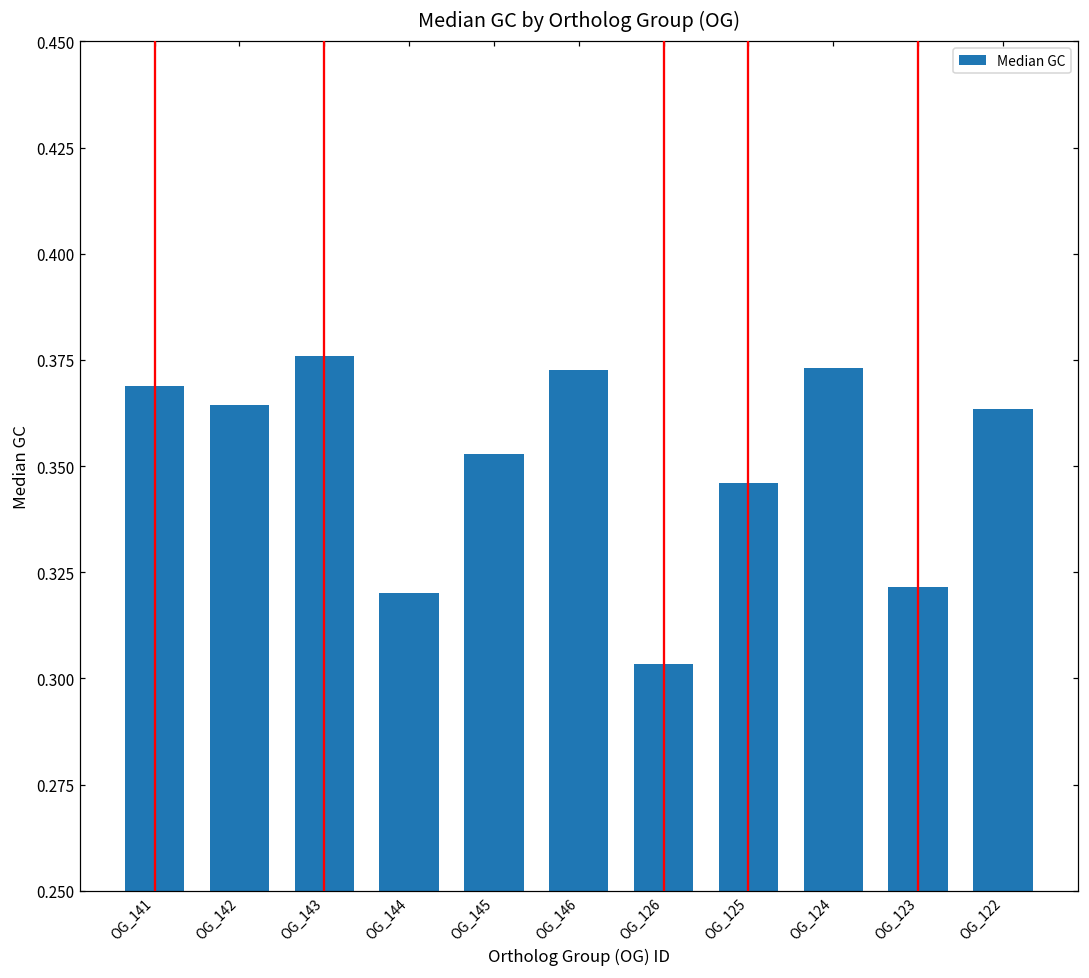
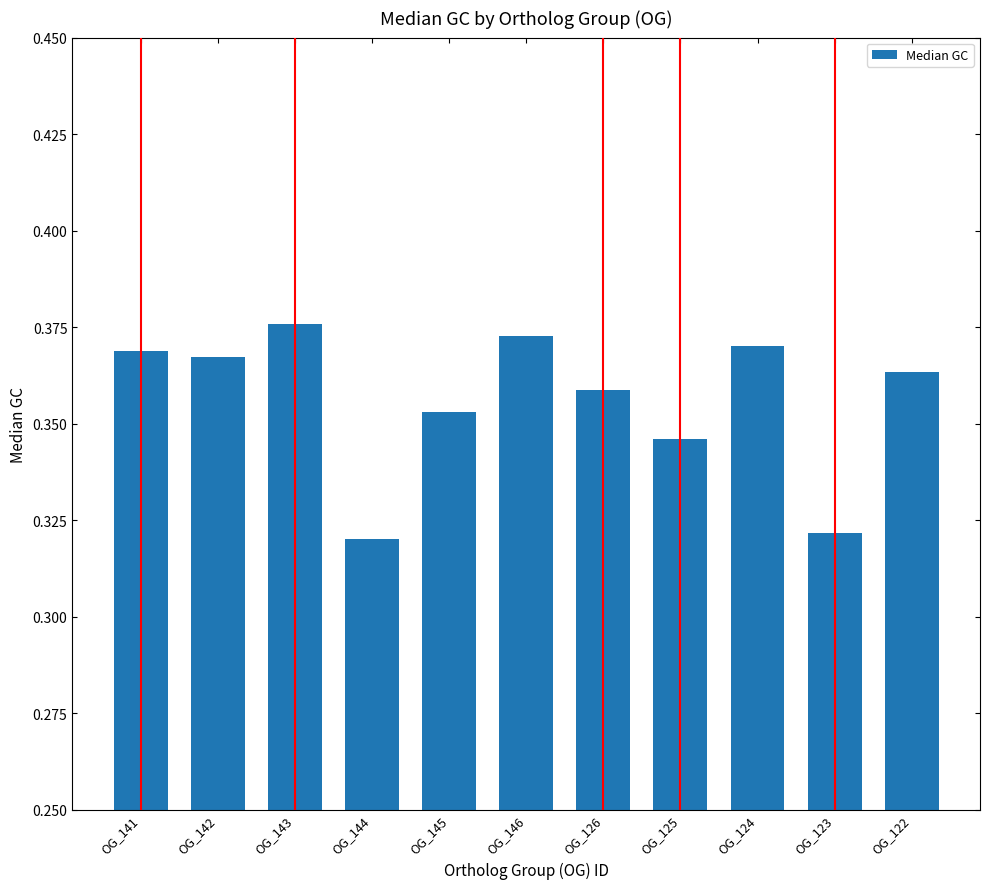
OG_142: 0.364 -> 0.367
OG_126: 0.303 -> 0.359
OG_124: 0.373 -> 0.370
